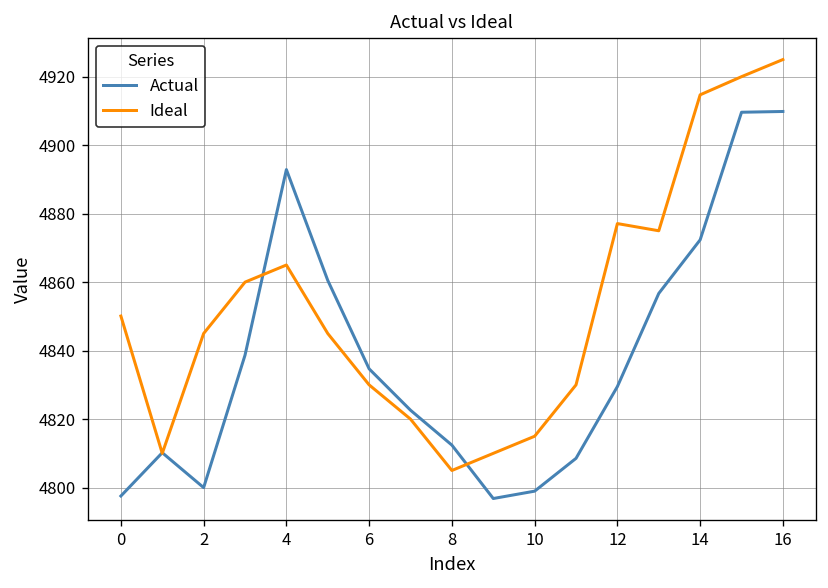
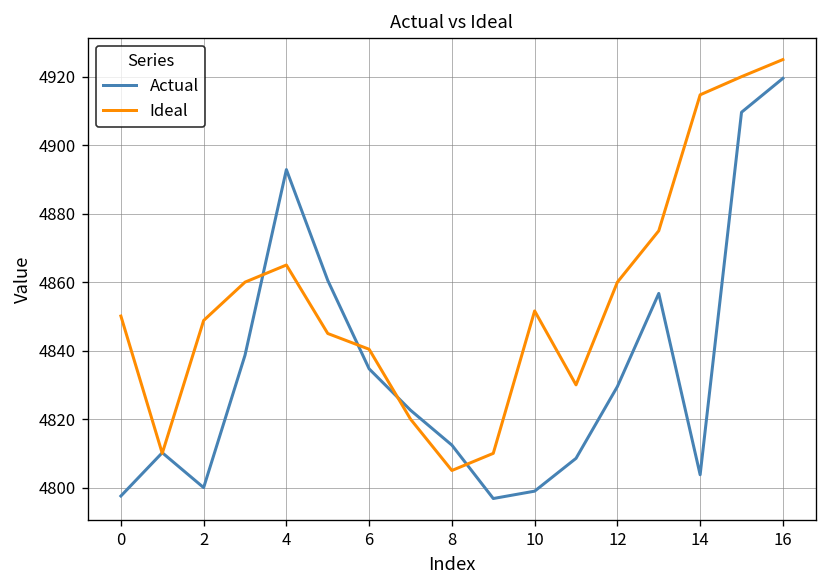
Ideal, 2: 4845 -> 4849
Ideal, 6: 4830 -> 4840
Ideal, 10: 4815 -> 4852
Ideal, 12: 4877 -> 4860
Actual, 14: 4872 -> 4804
Actual, 16: 4910 -> 4920
